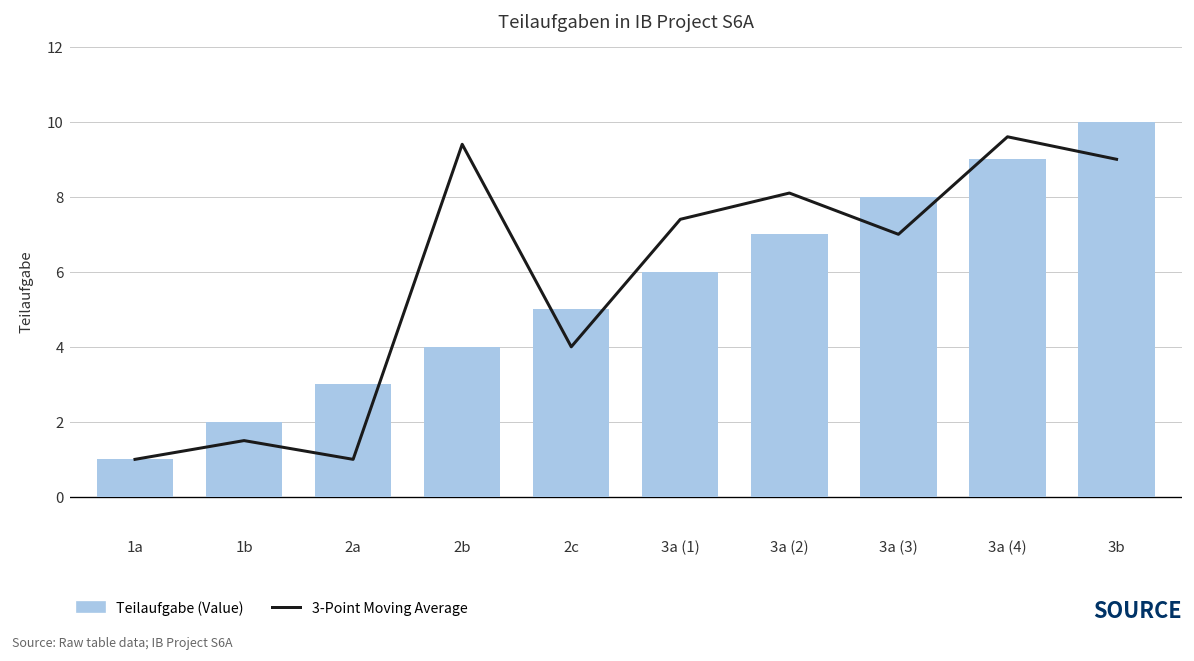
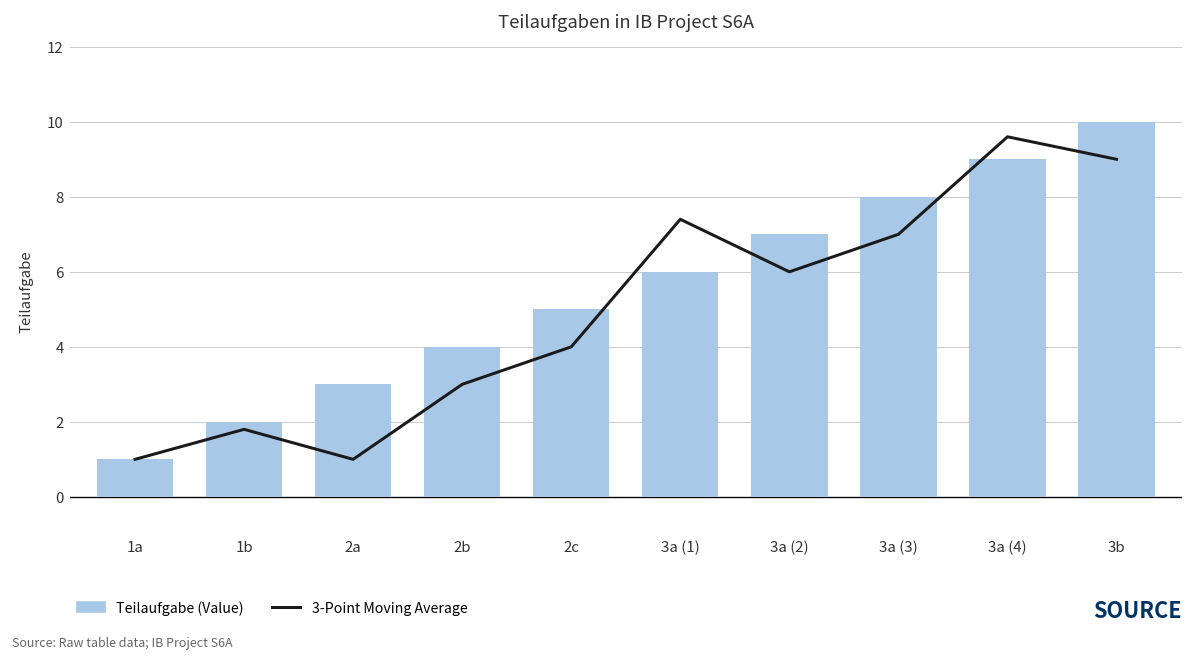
3-Point Moving Average, 1b: 1.5 -> 1.8
3-Point Moving Average, 2b: 9.4 -> 3.0
3-Point Moving Average, 3a (2): 8.1 -> 6.0
